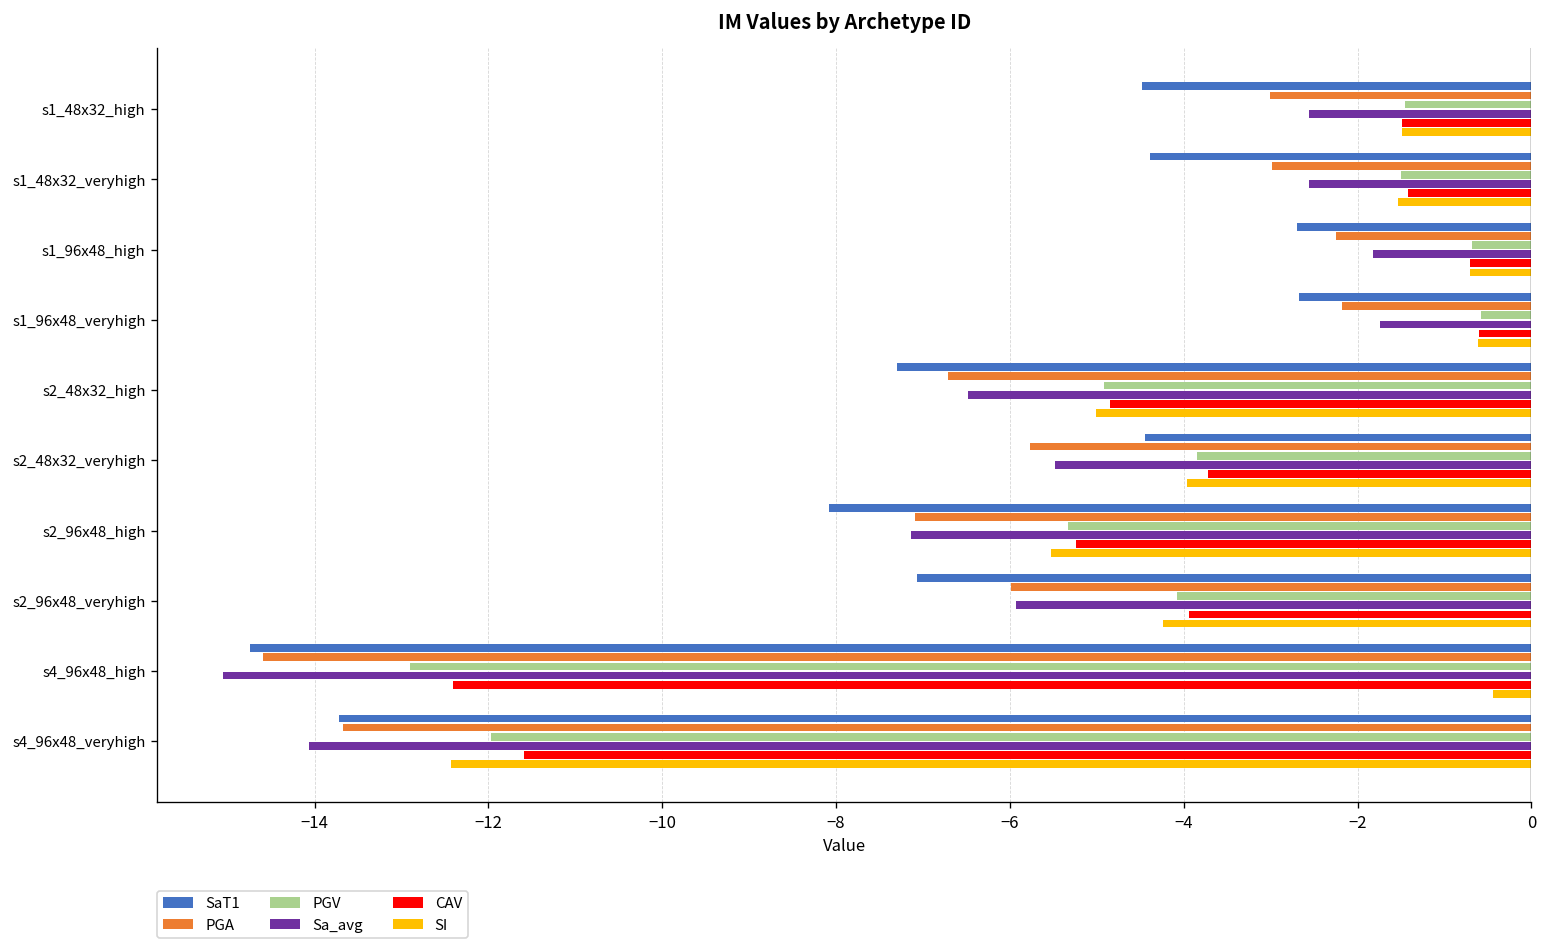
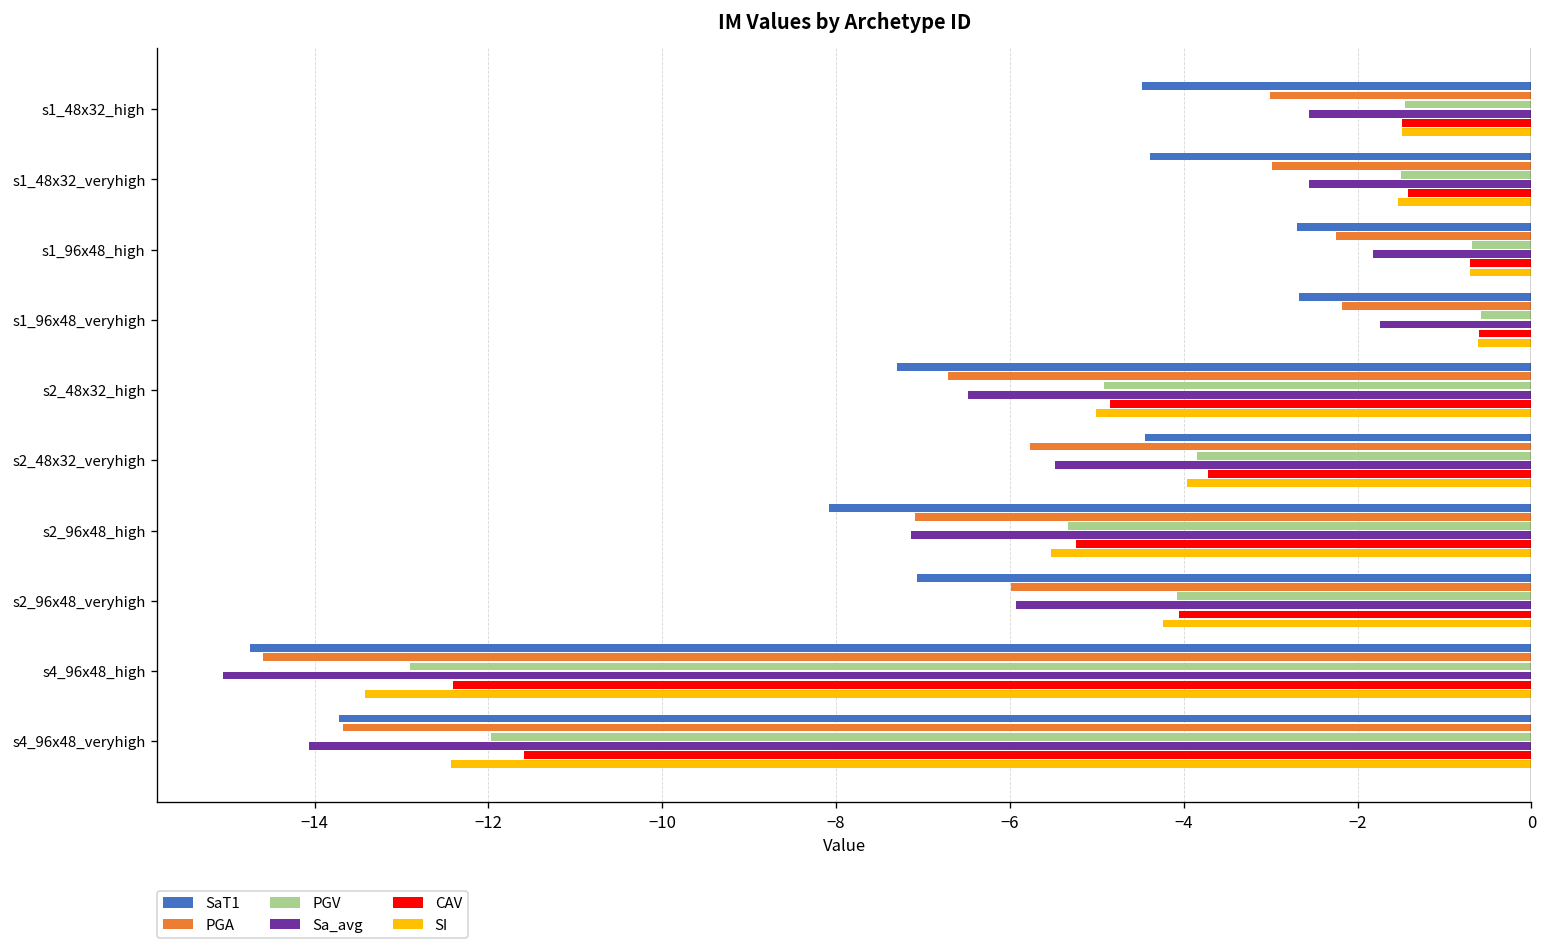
CAV, s2_96x48_veryhigh: -3.9 -> -4.1
SI, s4_96x48_high: -0.4 -> -13.4
